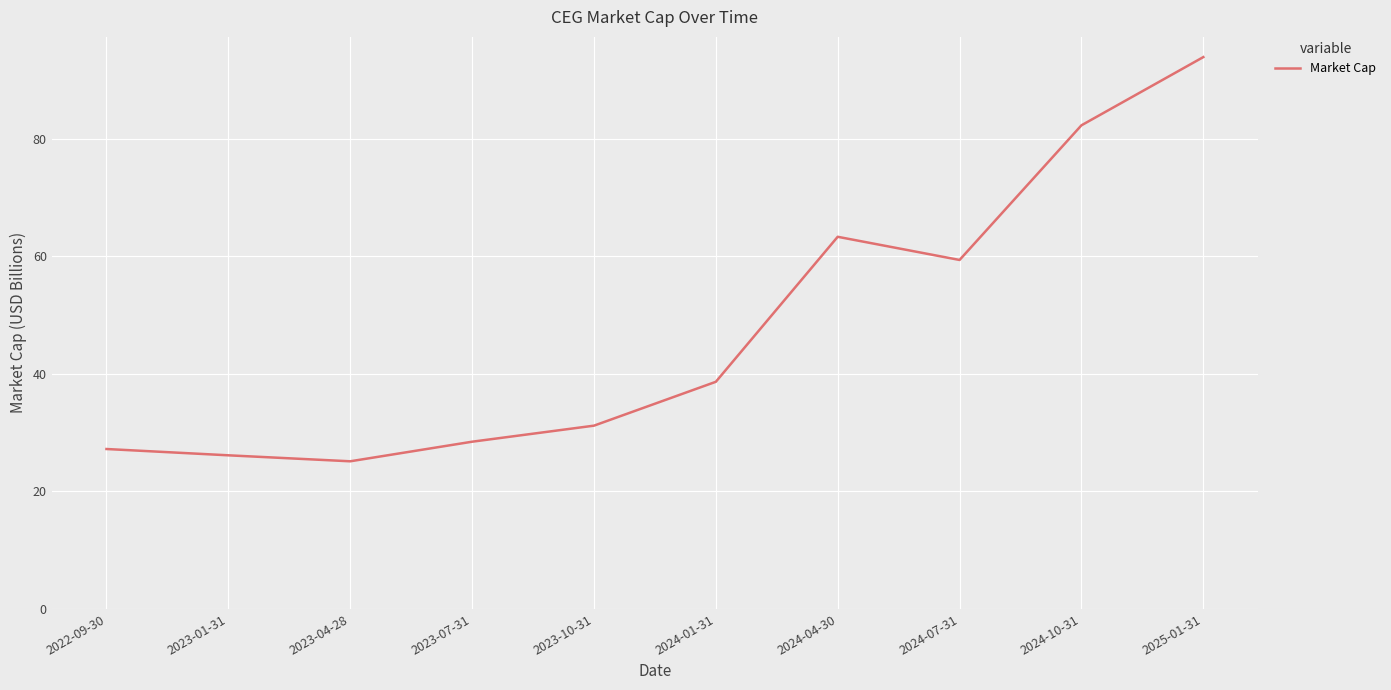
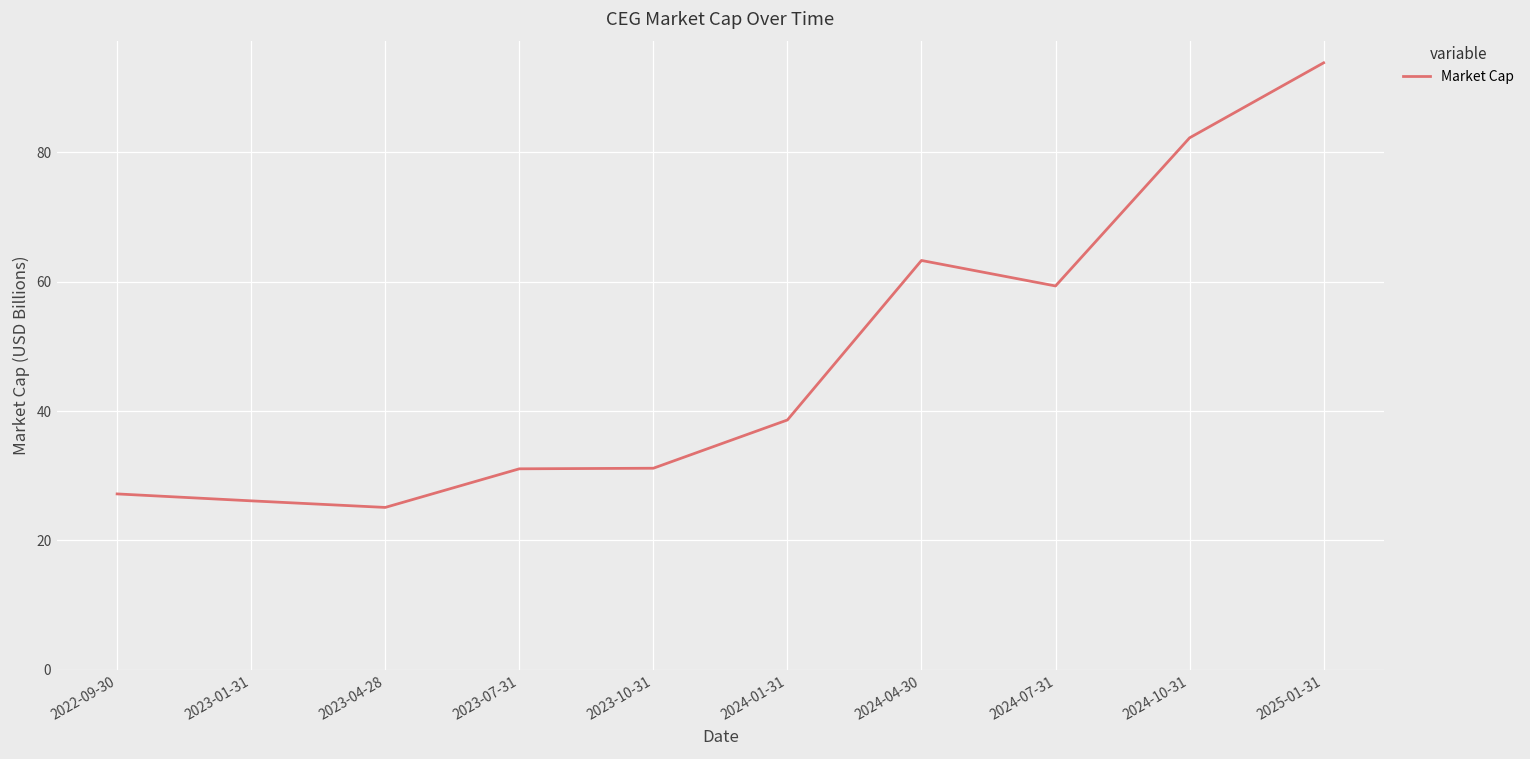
2023-07-31: 28 -> 31
